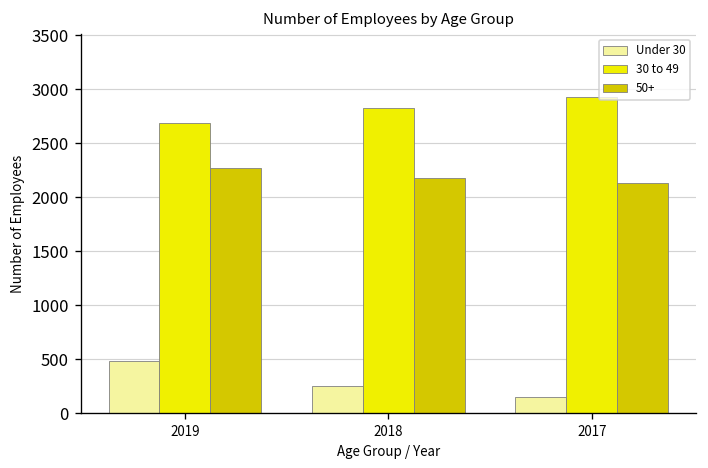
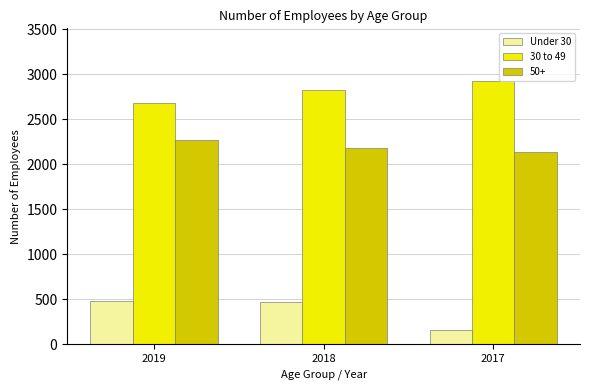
Under 30, 2018: 200 -> 500
